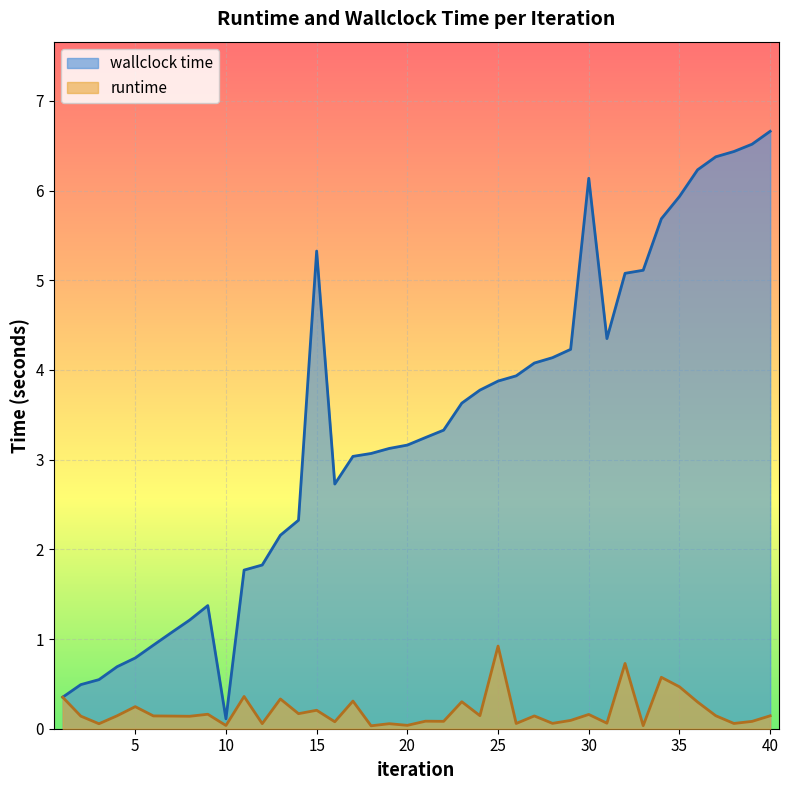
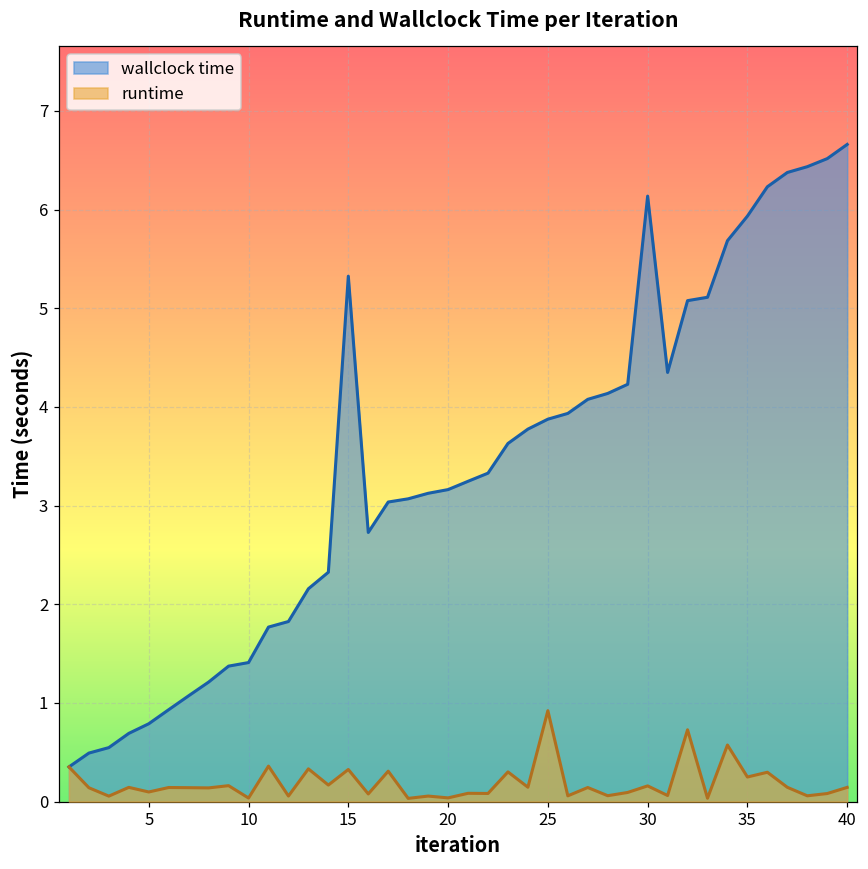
runtime, 5: 0.2 -> 0.1
wallclock time, 10: 0.1 -> 1.4
runtime, 15: 0.2 -> 0.3
runtime, 35: 0.5 -> 0.2
